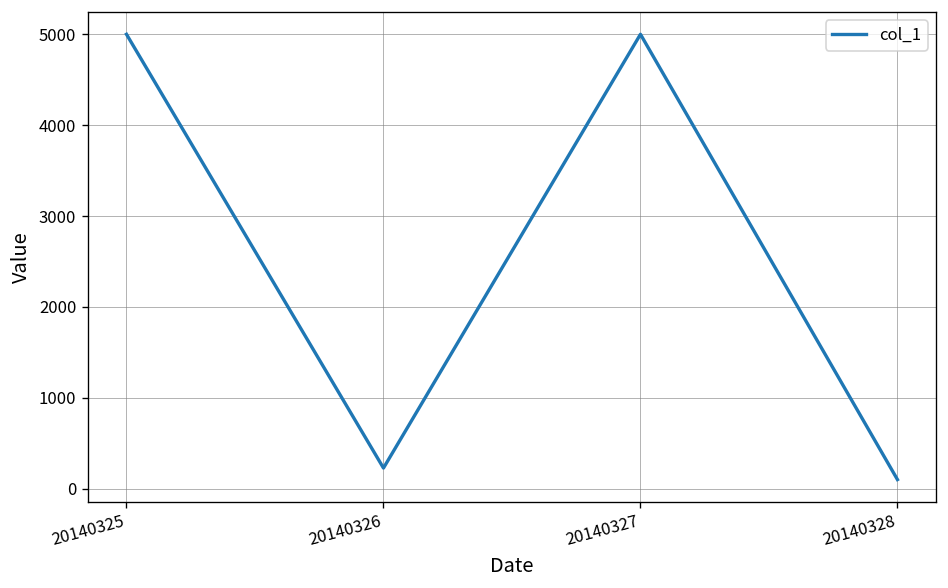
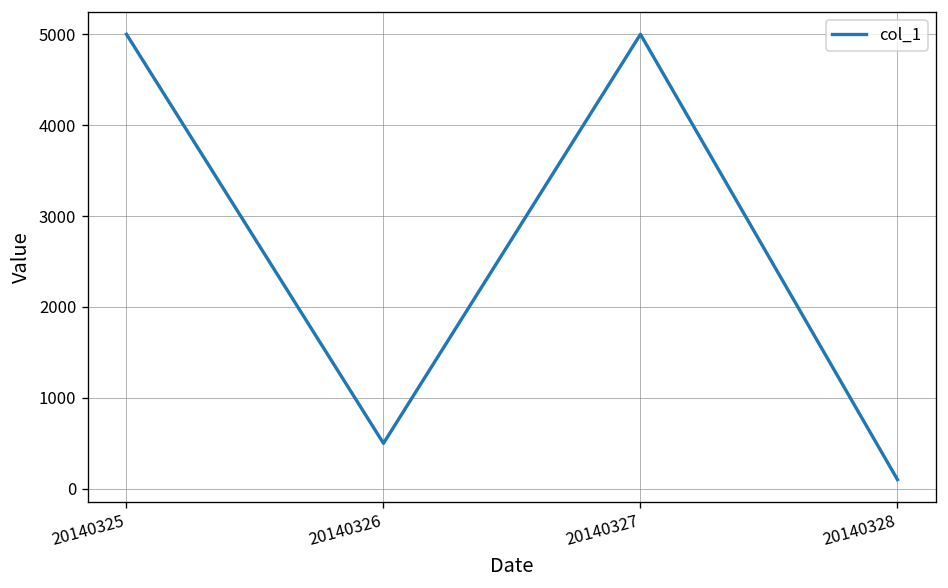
20140326: 200 -> 500
